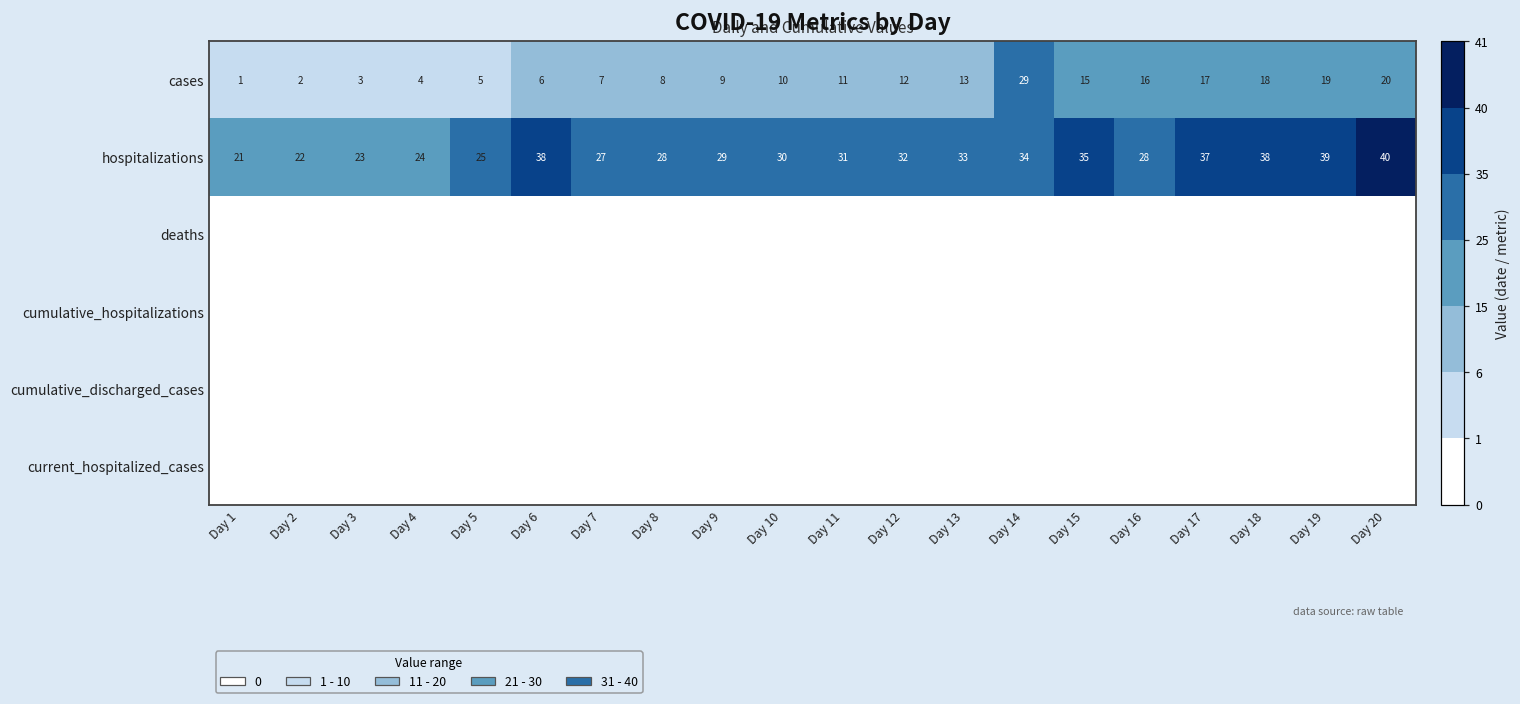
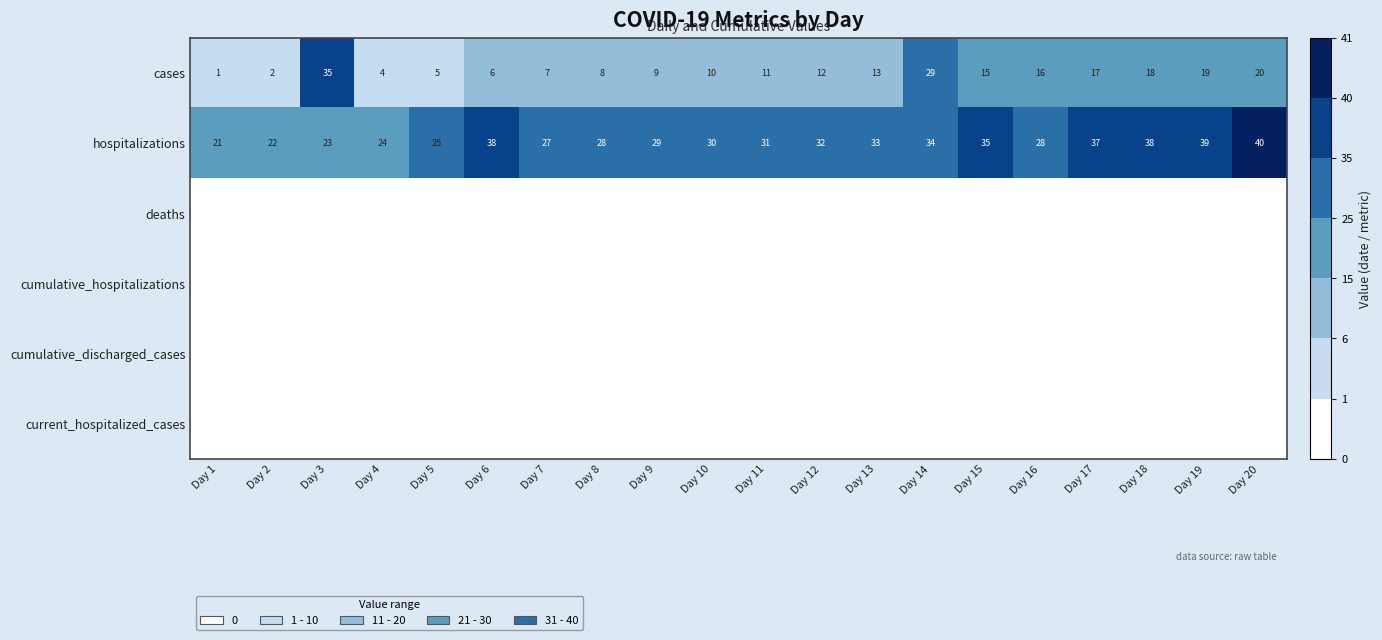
cases, Day 3: 3 -> 35
